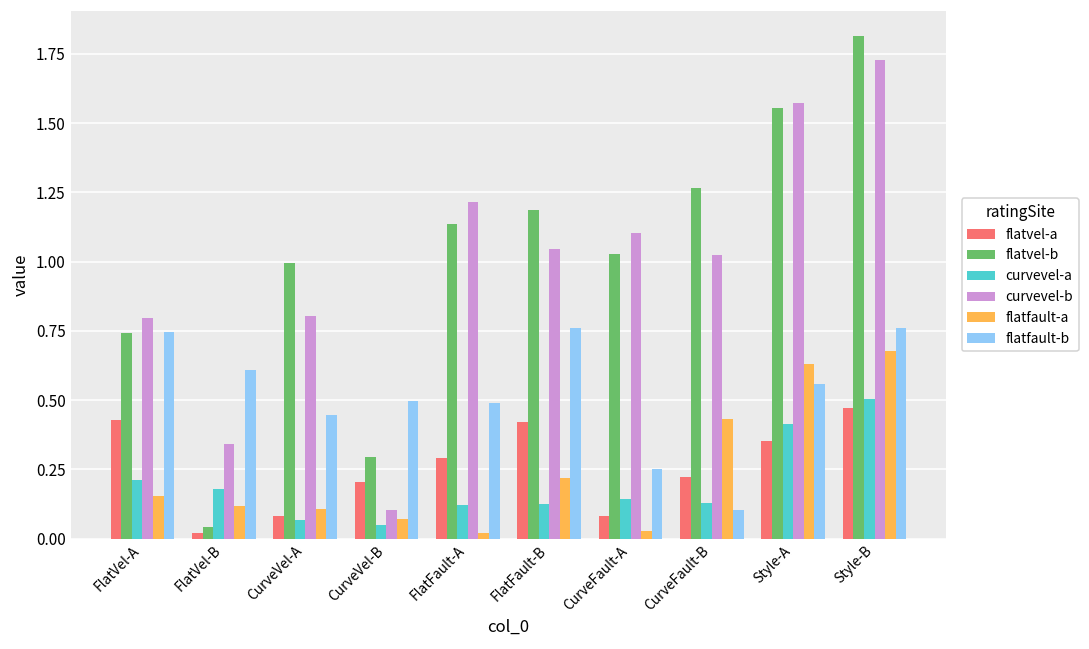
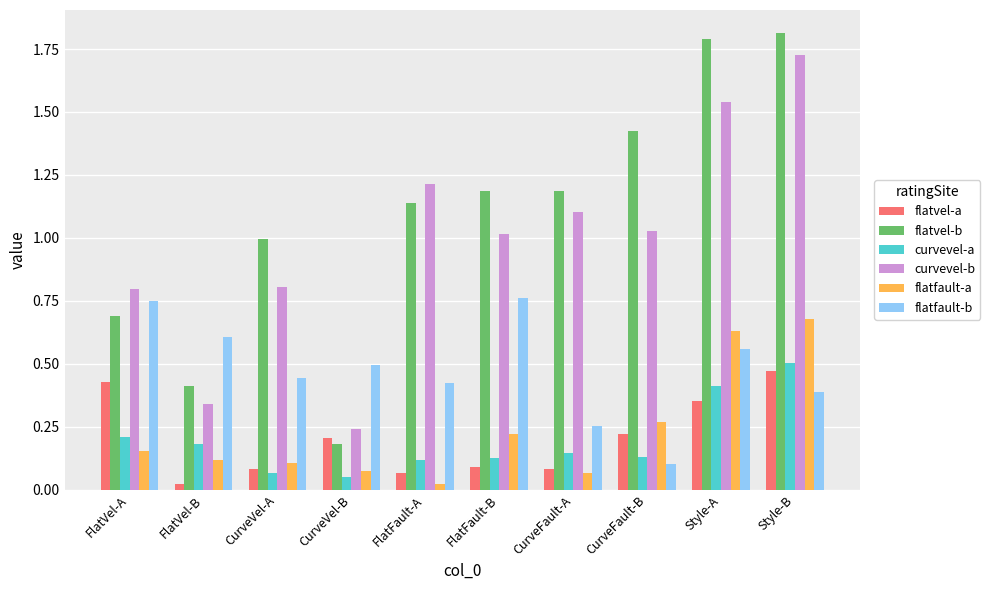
flatvel-b, FlatVel-A: 0.74 -> 0.69
flatvel-b, FlatVel-B: 0.04 -> 0.41
flatvel-b, CurveVel-B: 0.29 -> 0.18
curvevel-b, CurveVel-B: 0.10 -> 0.24
flatvel-a, FlatFault-A: 0.29 -> 0.07
flatfault-b, FlatFault-A: 0.49 -> 0.42
flatvel-a, FlatFault-B: 0.42 -> 0.09
curvevel-b, FlatFault-B: 1.05 -> 1.01
flatvel-b, CurveFault-A: 1.03 -> 1.18
flatfault-a, CurveFault-A: 0.03 -> 0.07
flatvel-b, CurveFault-B: 1.26 -> 1.43
flatfault-a, CurveFault-B: 0.43 -> 0.27
flatvel-b, Style-A: 1.56 -> 1.79
curvevel-b, Style-A: 1.57 -> 1.54
flatfault-b, Style-B: 0.76 -> 0.39
